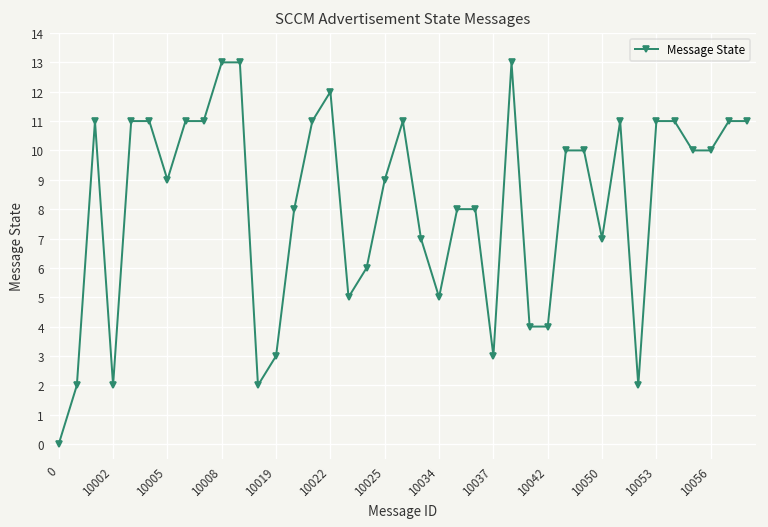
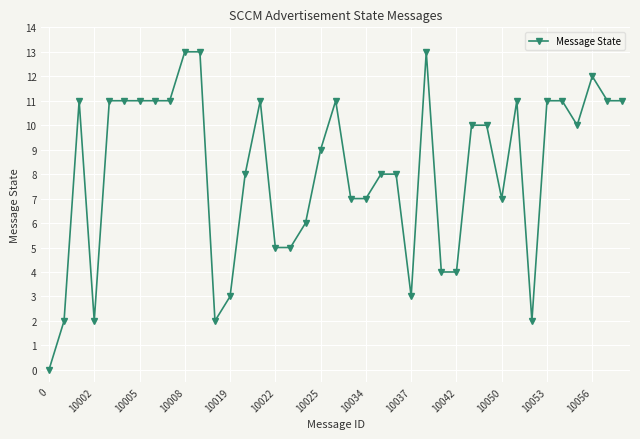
10005: 9 -> 11
10022: 12 -> 5
10034: 5 -> 7
10056: 10 -> 12
